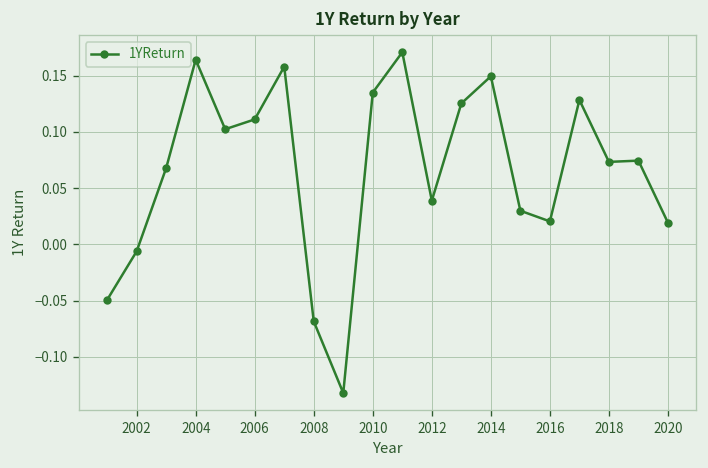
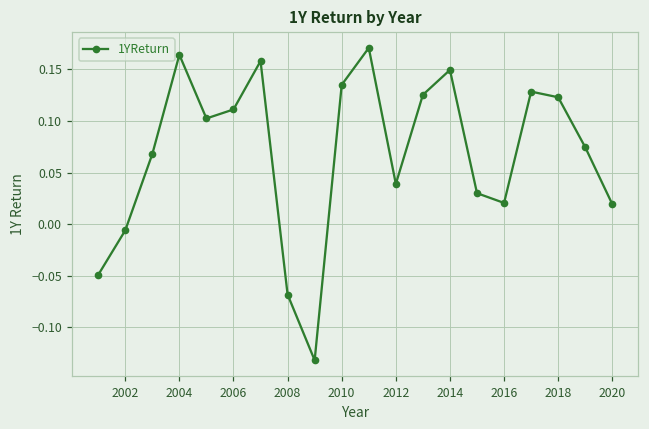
2018: 0.07 -> 0.12
